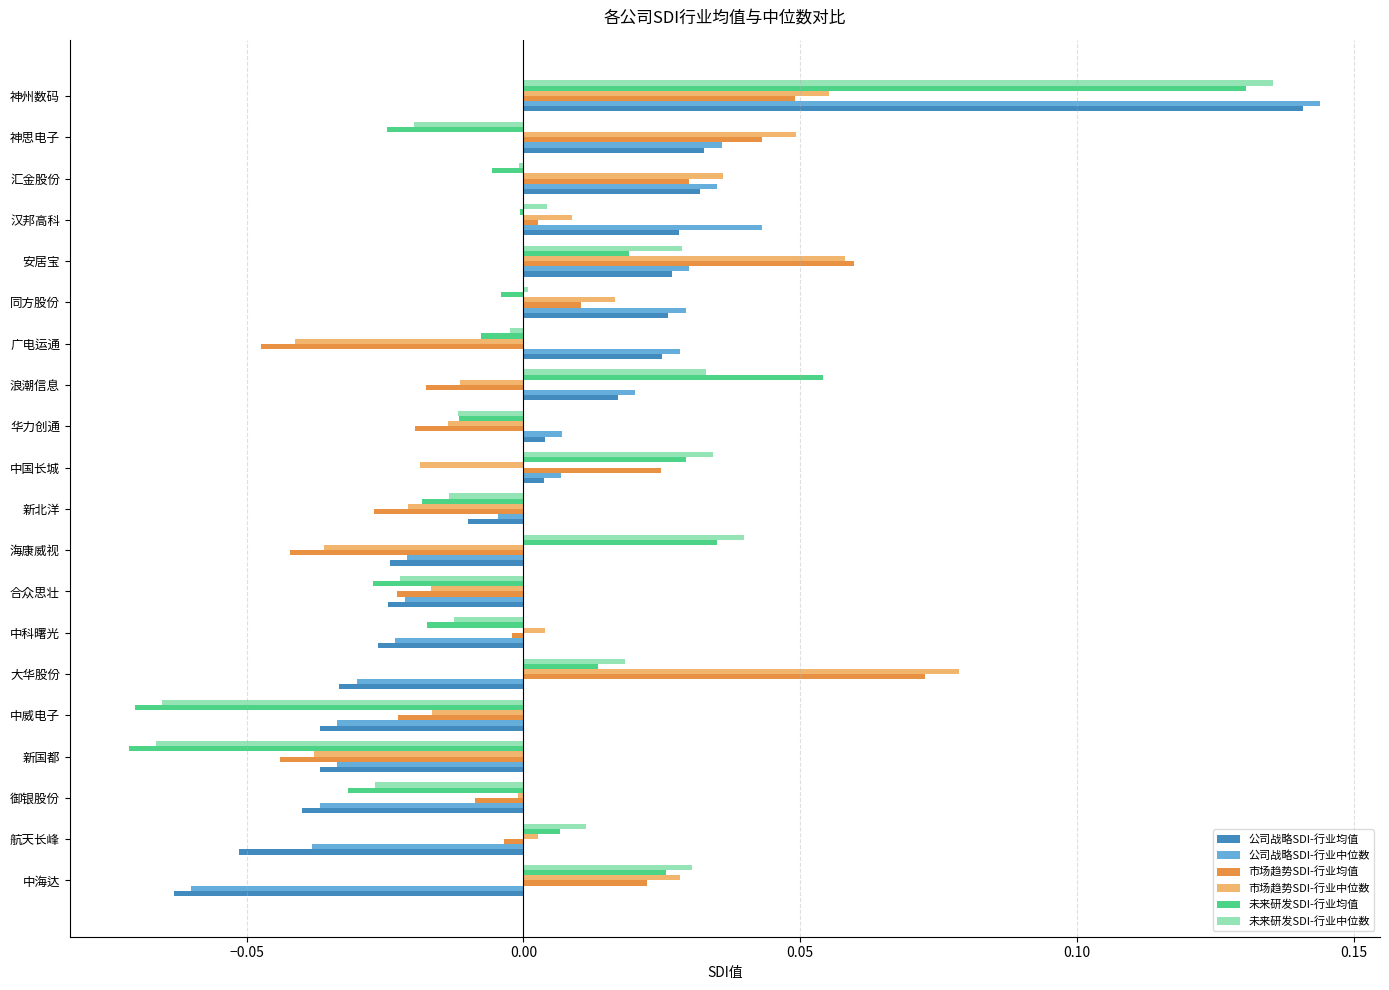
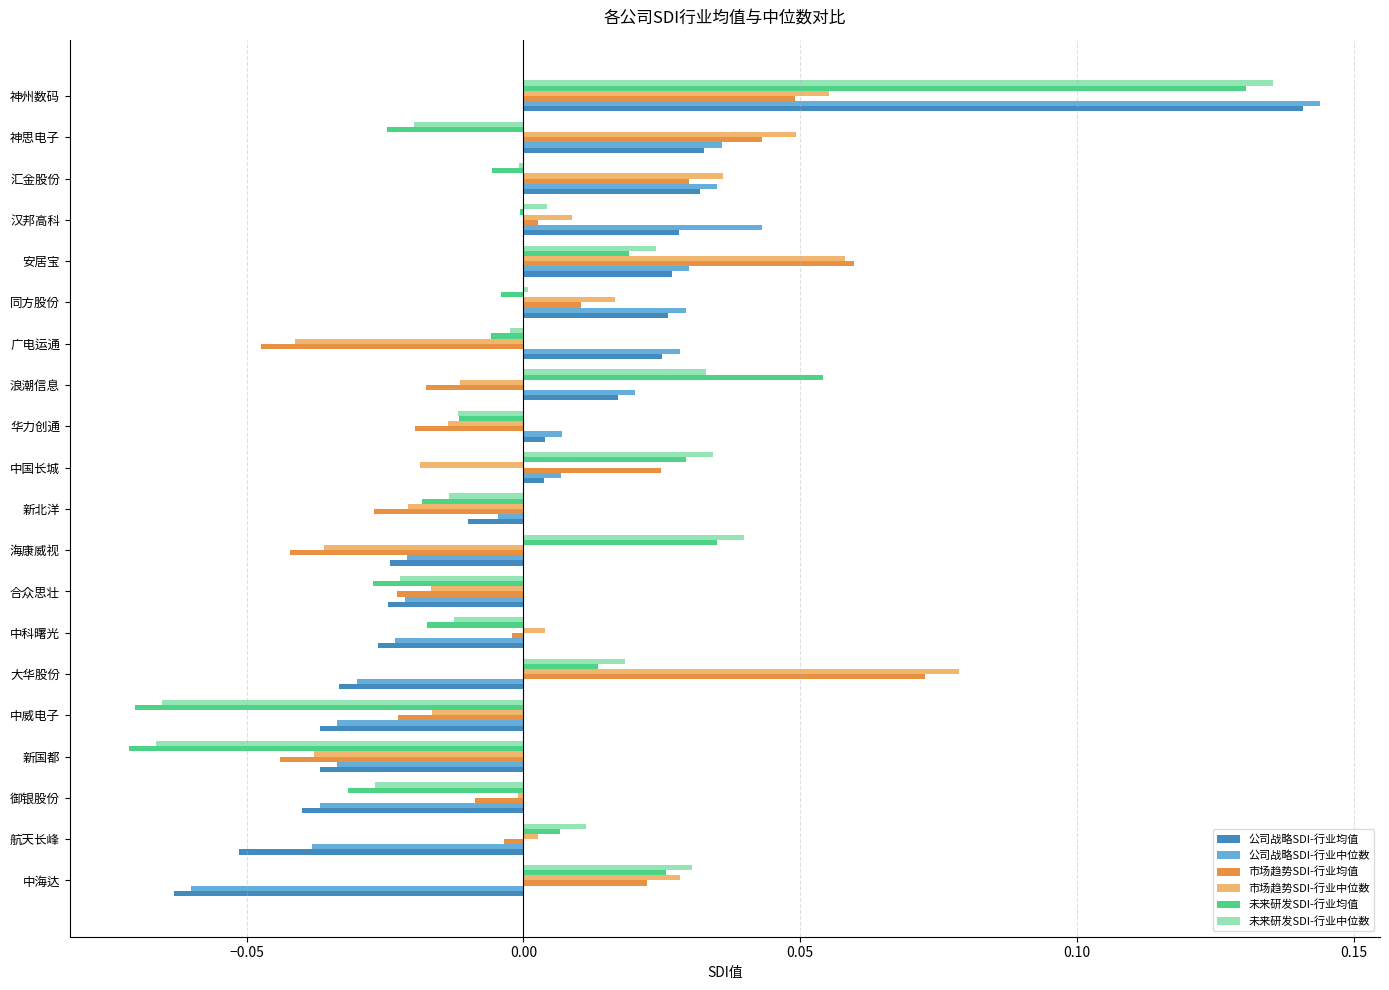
未来研发SDI-行业中位数, 安居宝: 0.029 -> 0.024
未来研发SDI-行业均值, 广电运通: -0.008 -> -0.006
